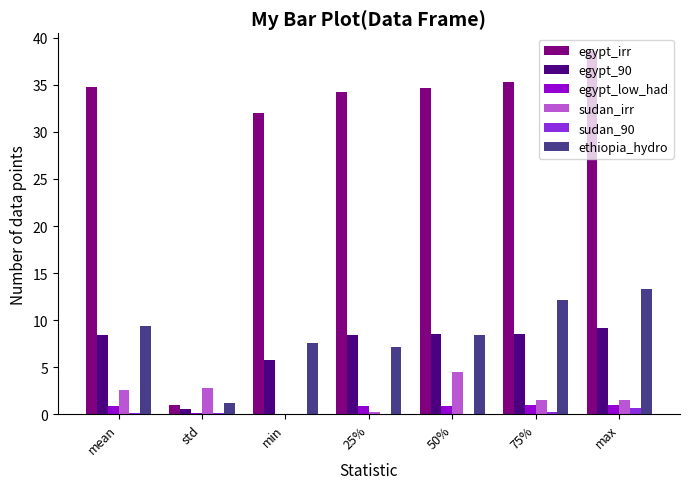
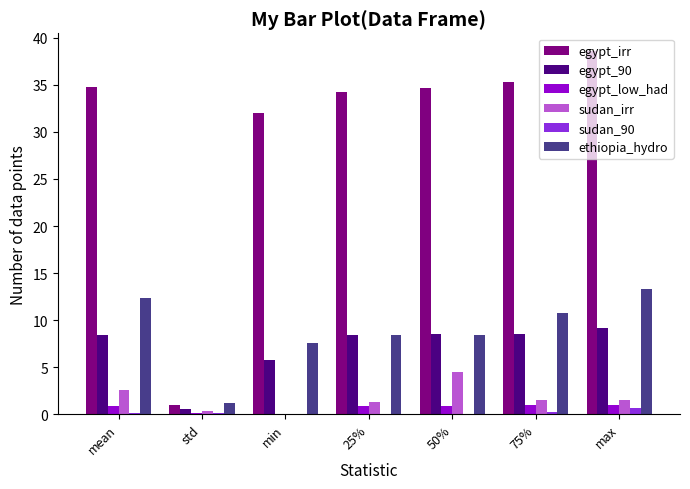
ethiopia_hydro, mean: 9 -> 12
sudan_irr, std: 3 -> 0
sudan_irr, 25%: 0 -> 1
ethiopia_hydro, 25%: 7 -> 8
ethiopia_hydro, 75%: 12 -> 11
